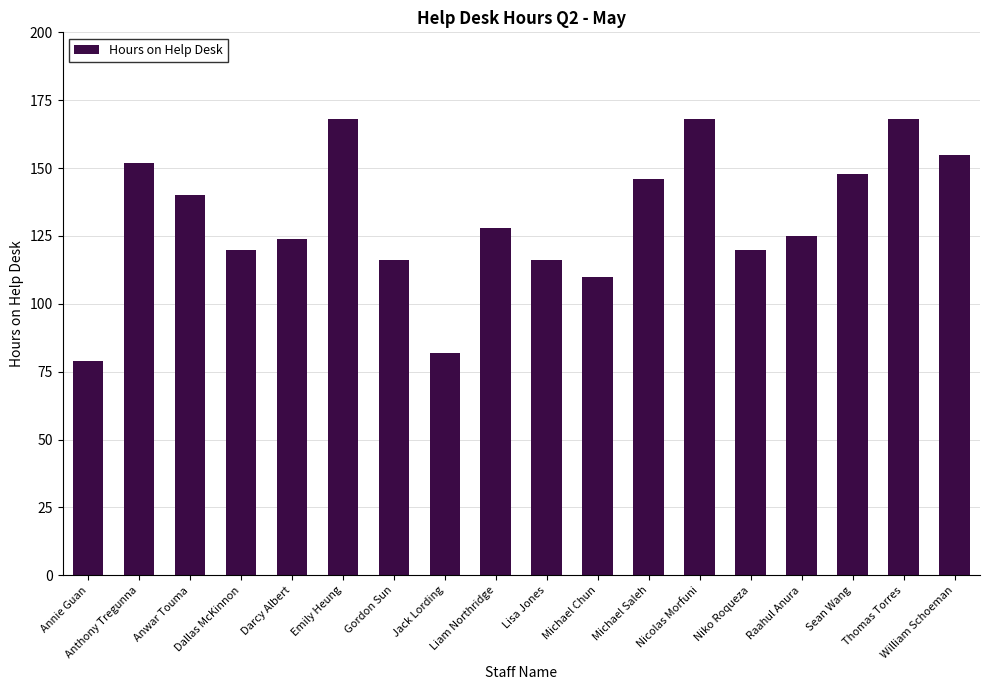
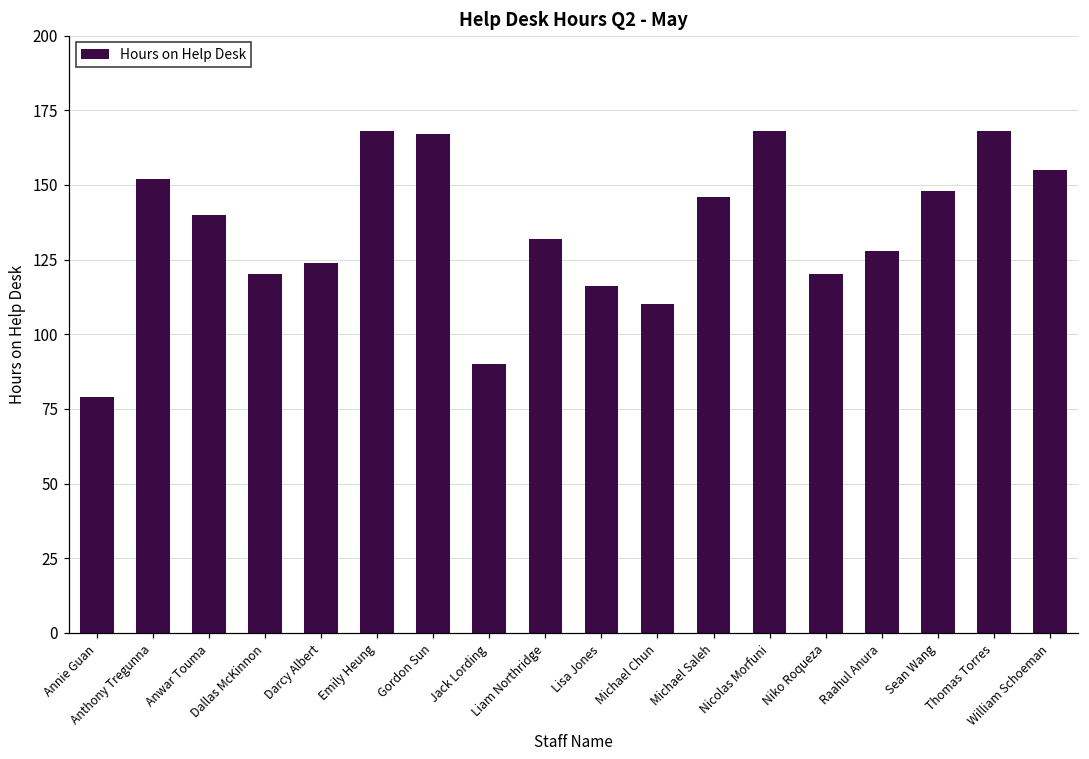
Gordon Sun: 116 -> 167
Jack Lording: 82 -> 90
Liam Northridge: 128 -> 132
Raahul Anura: 125 -> 128
